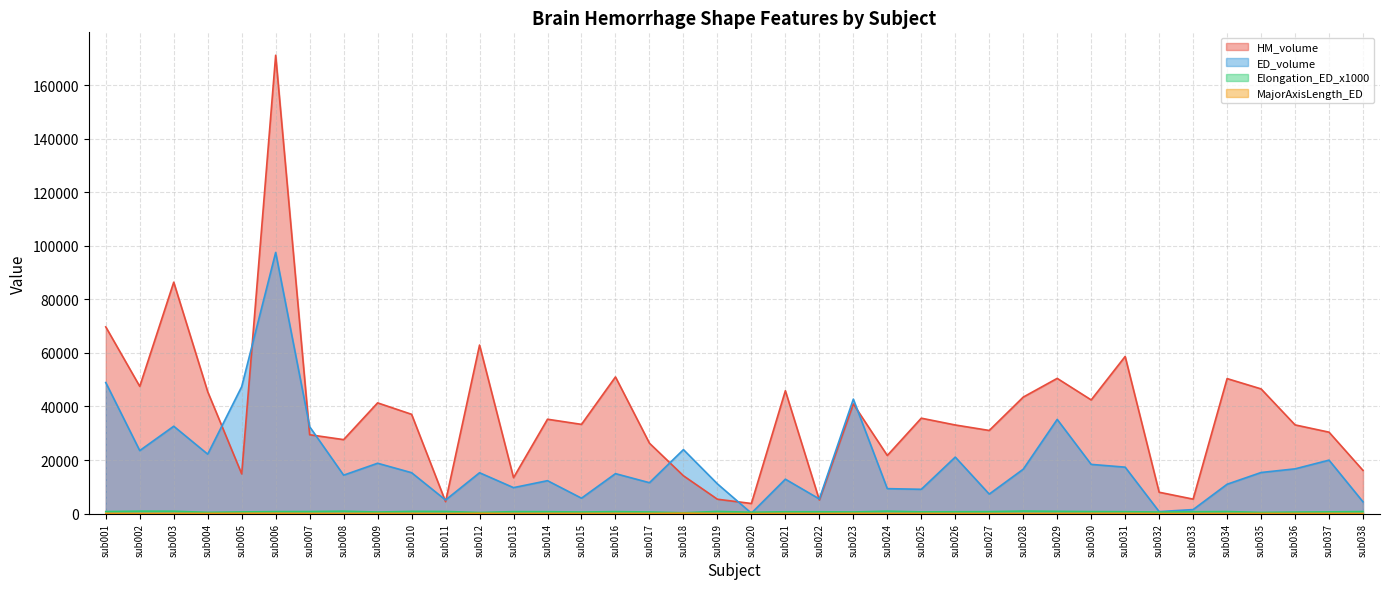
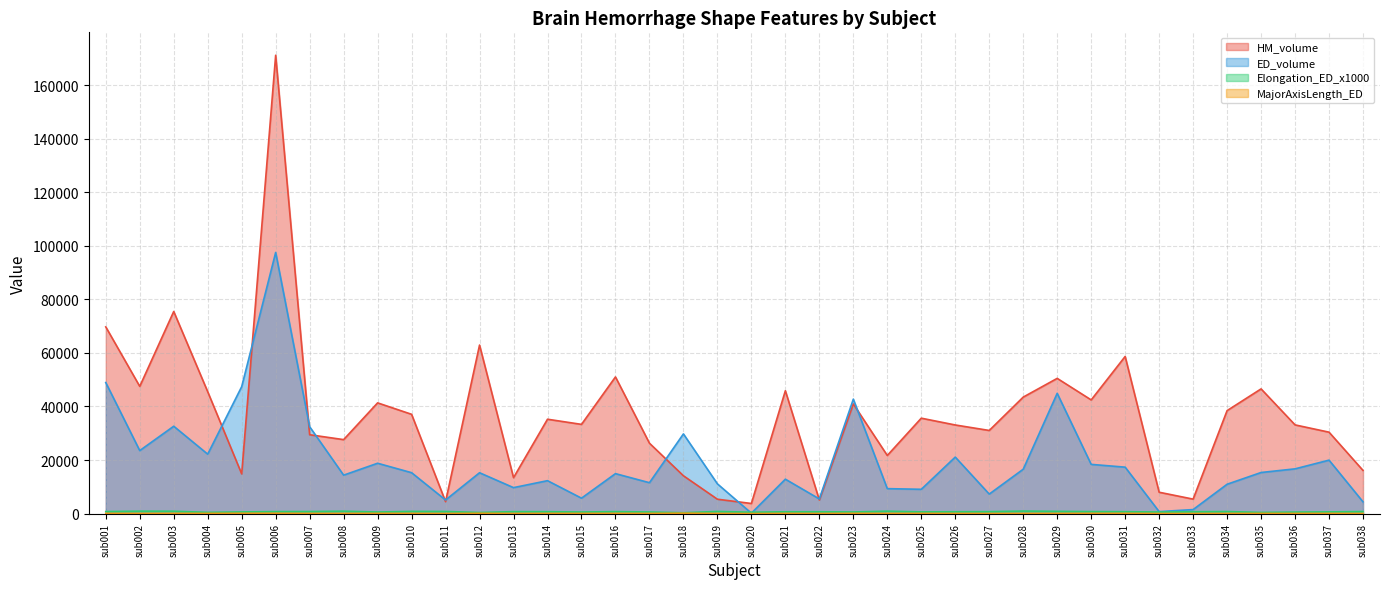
HM_volume, sub003: 86000 -> 75000
ED_volume, sub018: 24000 -> 30000
ED_volume, sub029: 35000 -> 45000
HM_volume, sub034: 50000 -> 38000
